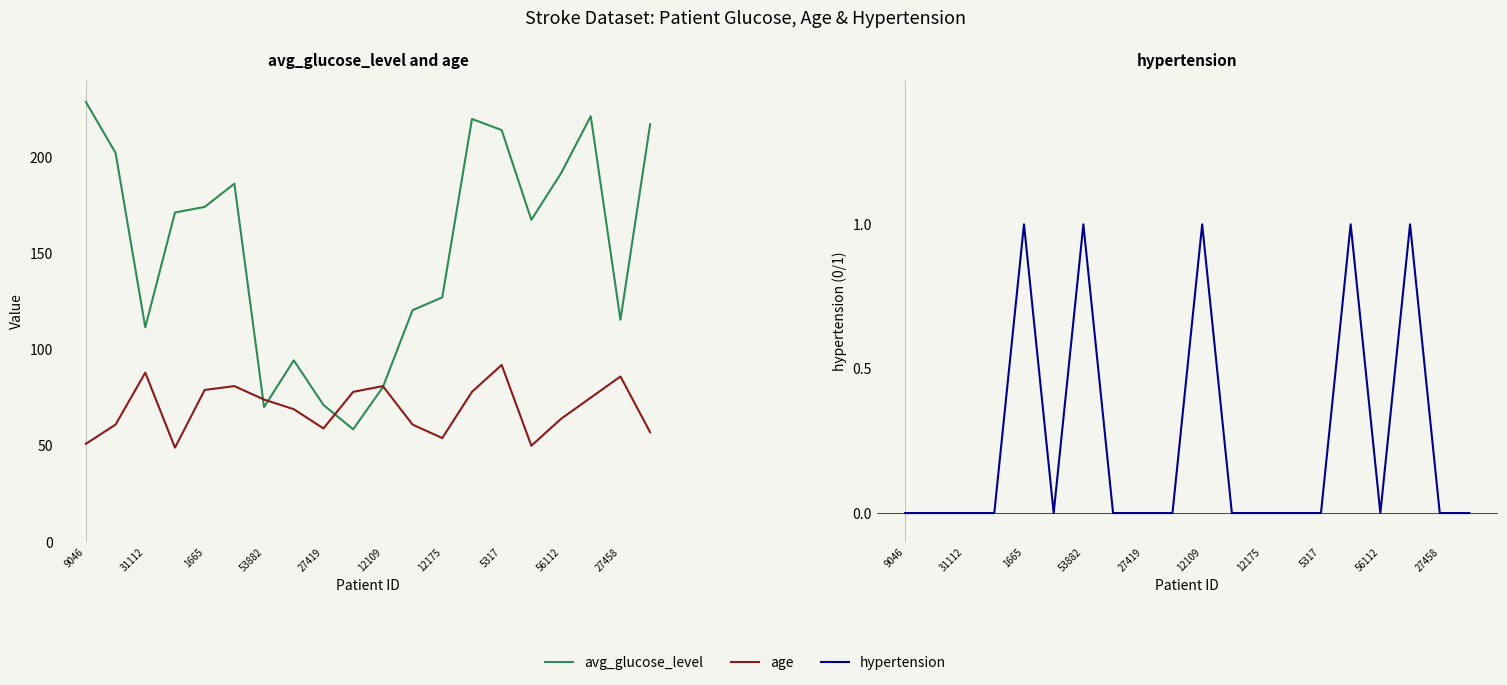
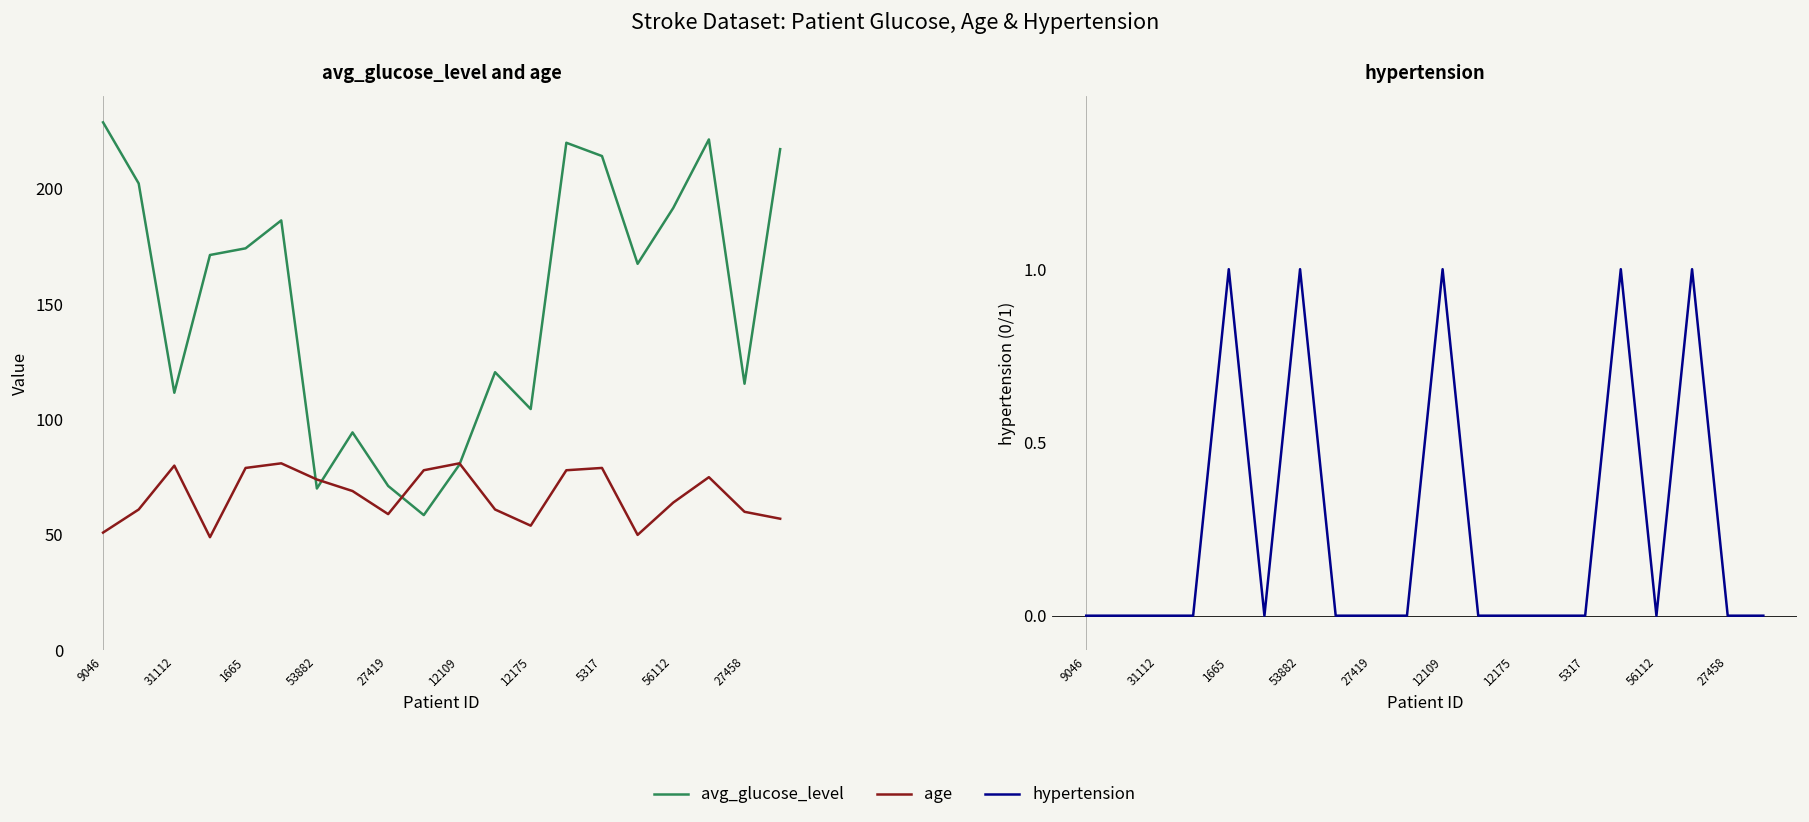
avg_glucose_level and age, age, 31112: 88 -> 80
avg_glucose_level and age, avg_glucose_level, 12175: 127 -> 105
avg_glucose_level and age, age, 5317: 92 -> 79
avg_glucose_level and age, age, 27458: 86 -> 60
